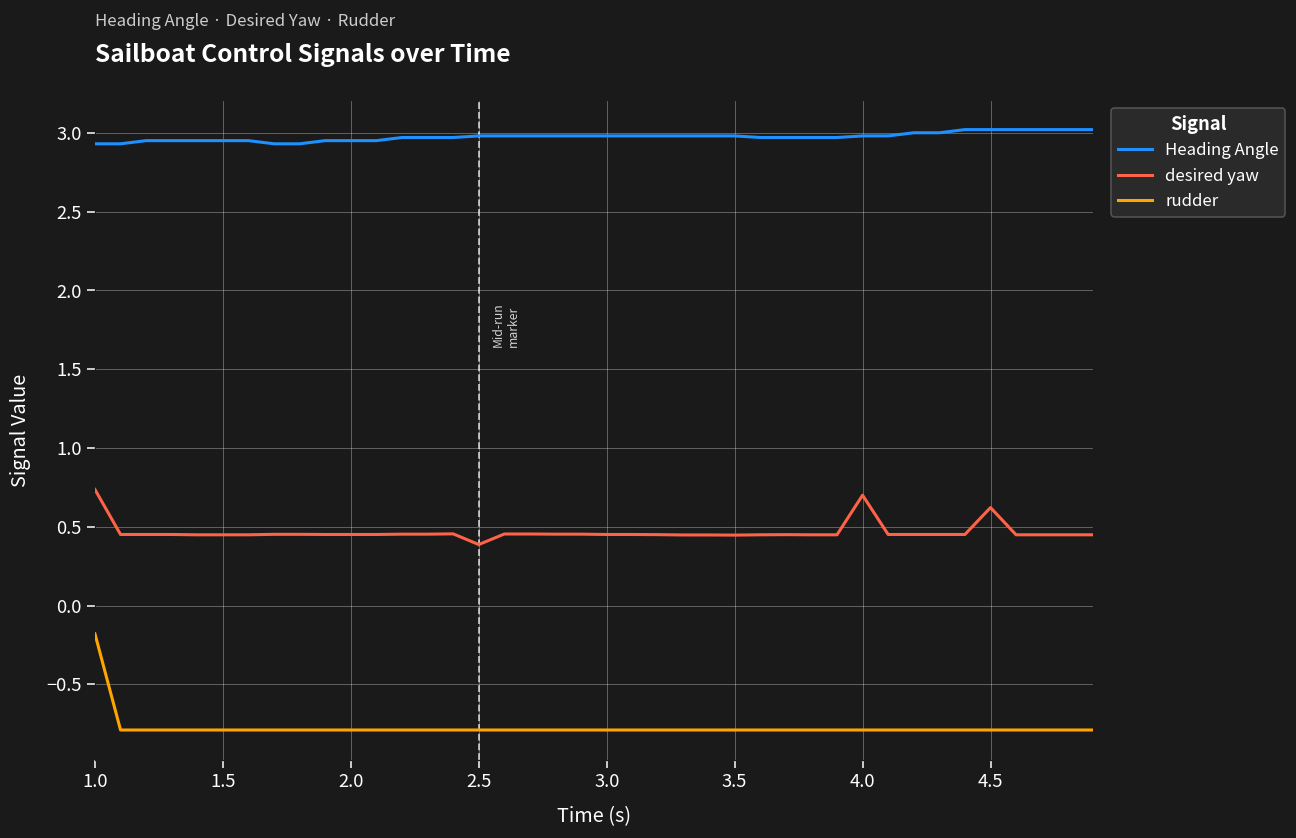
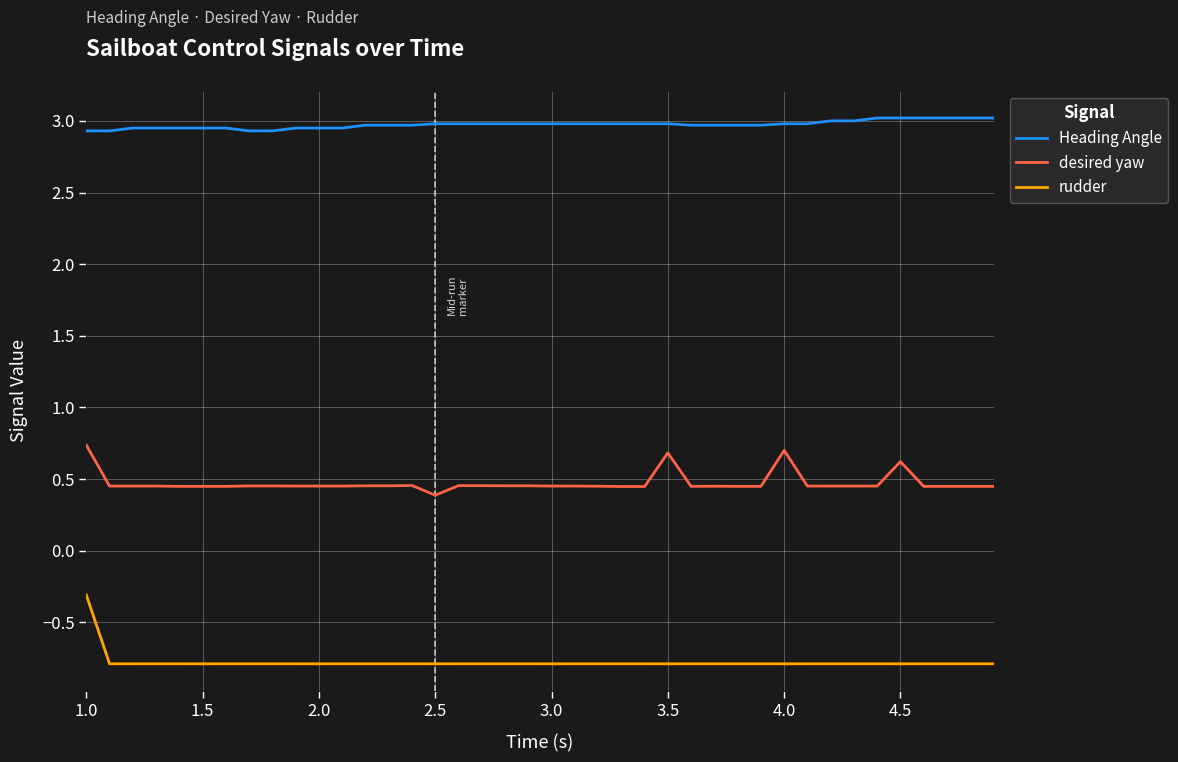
rudder, 1.0: -0.18 -> -0.31
desired yaw, 3.5: 0.45 -> 0.68
